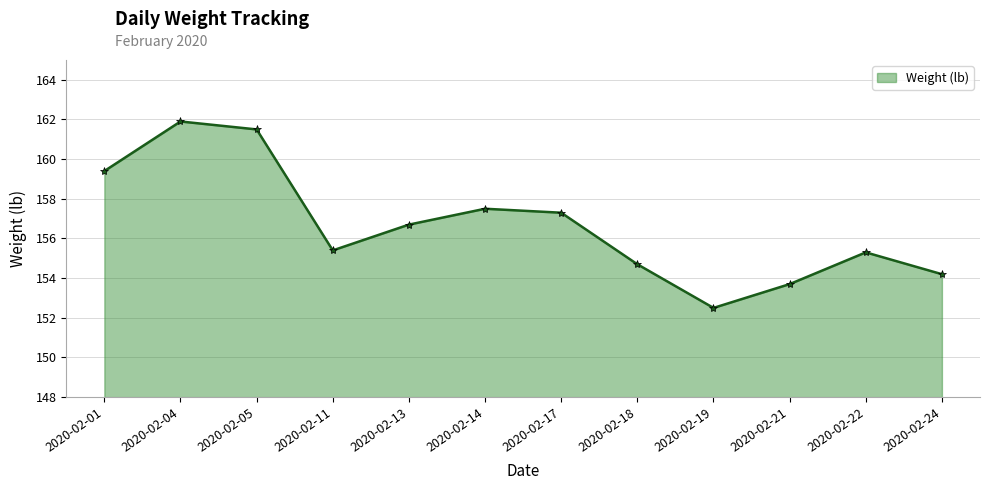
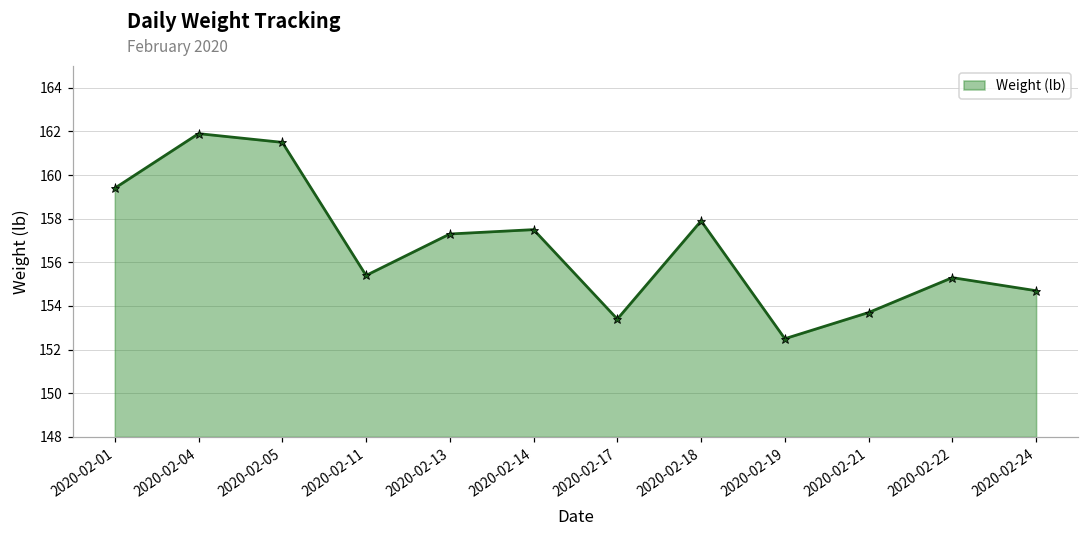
2020-02-13: 156.7 -> 157.3
2020-02-17: 157.3 -> 153.4
2020-02-18: 154.7 -> 157.9
2020-02-24: 154.2 -> 154.7
